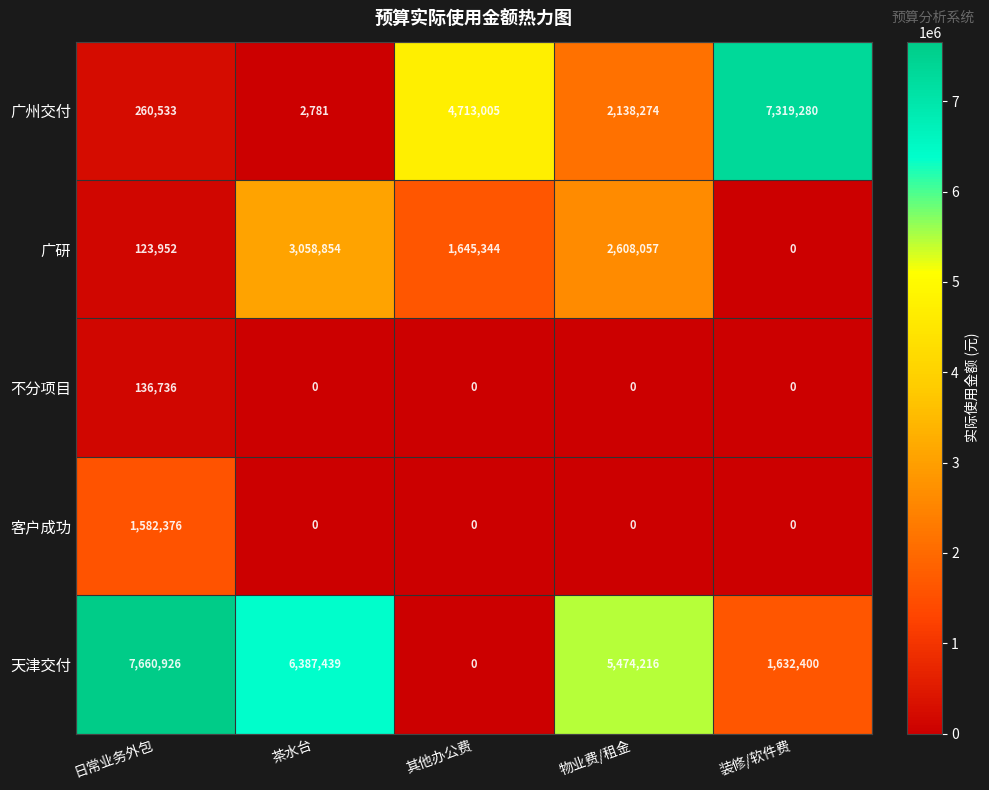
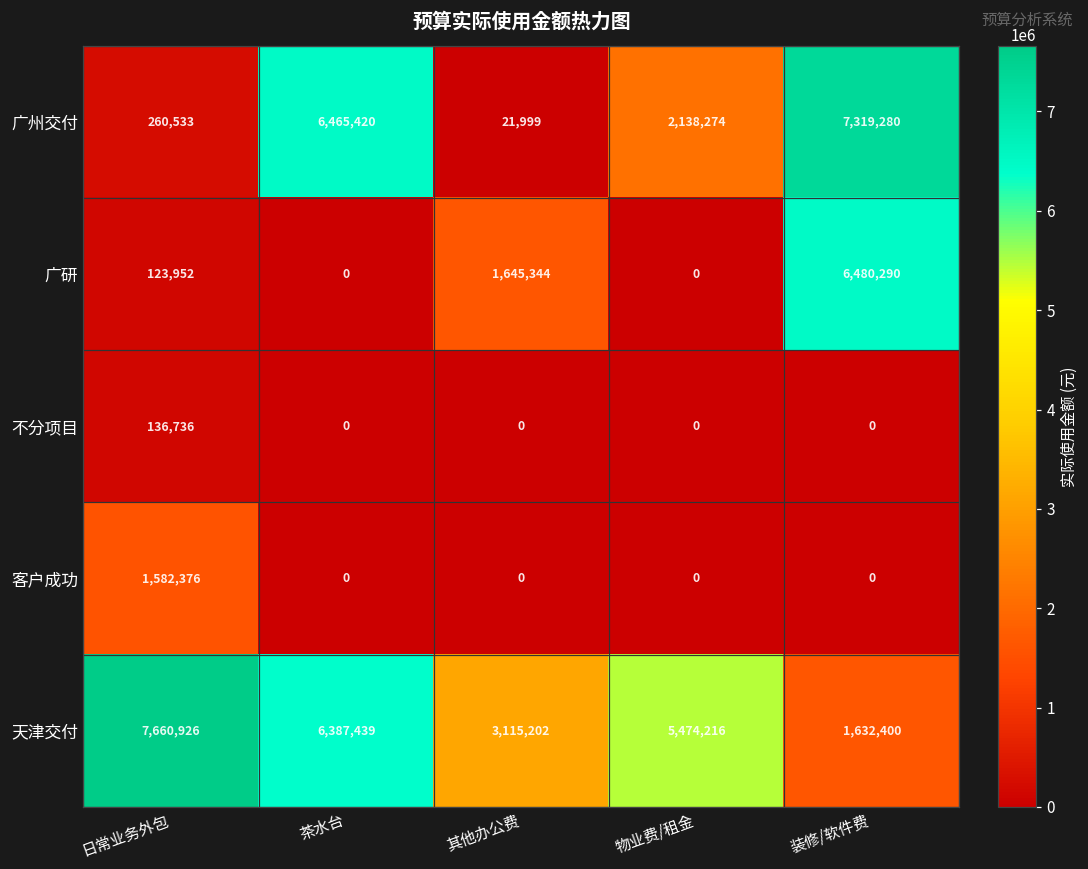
广州交付, 茶水台: 2,781 -> 6,465,420
广州交付, 其他办公费: 4,713,005 -> 21,999
广研, 茶水台: 3,058,854 -> 0
广研, 物业费/租金: 2,608,057 -> 0
广研, 装修/软件费: 0 -> 6,480,290
天津交付, 其他办公费: 0 -> 3,115,202
